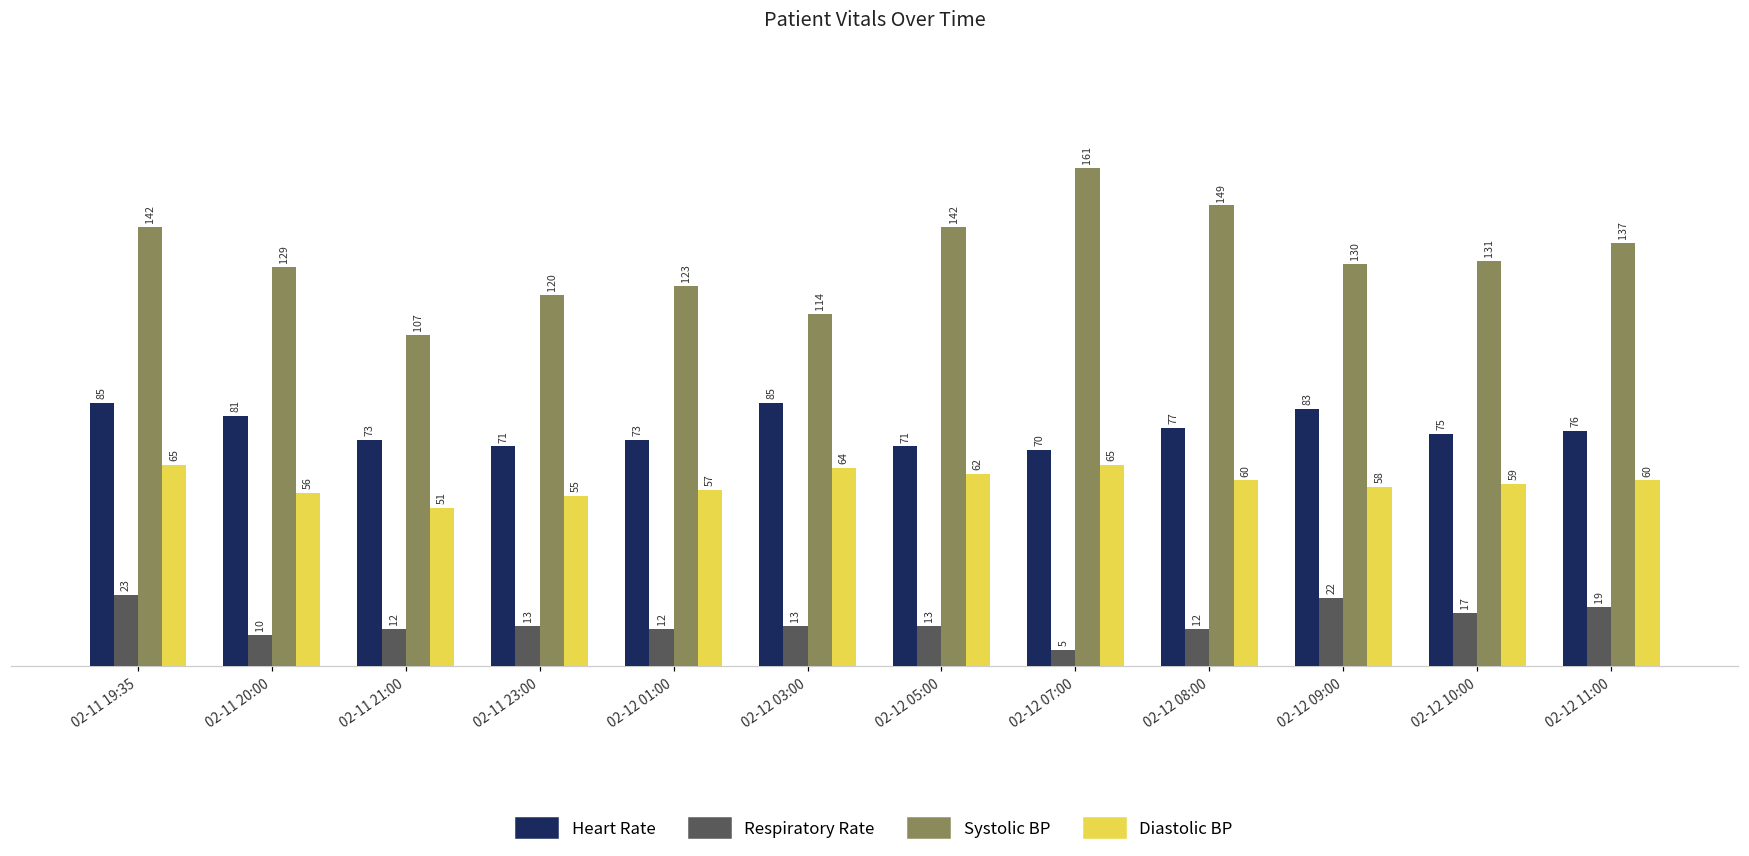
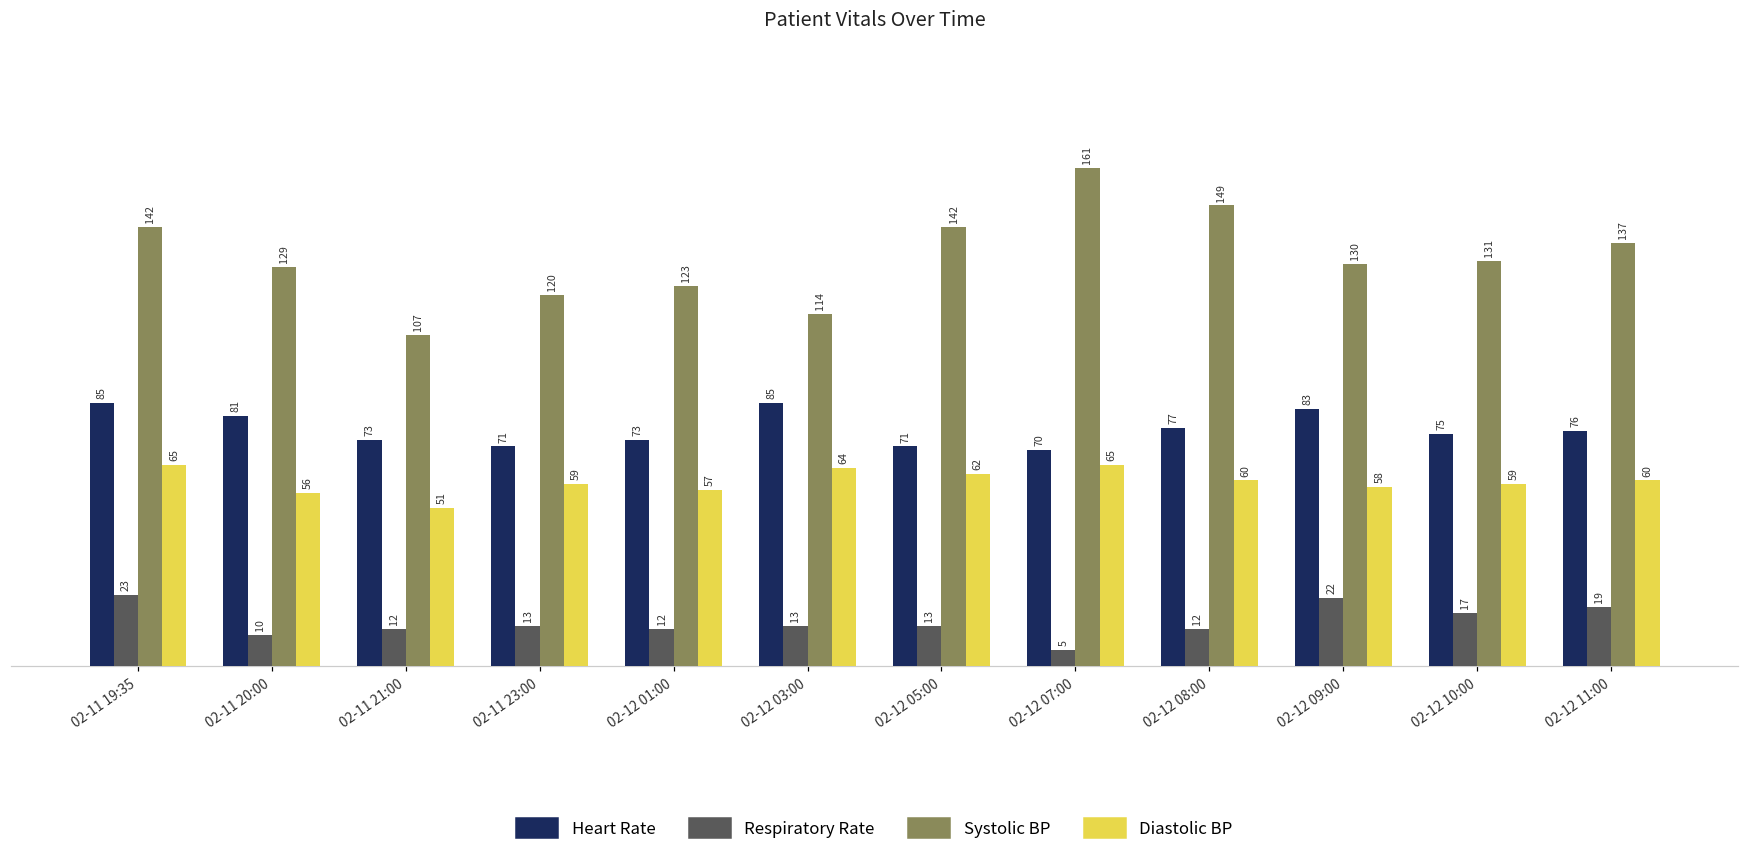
Diastolic BP, 02-11 23:00: 55 -> 59
